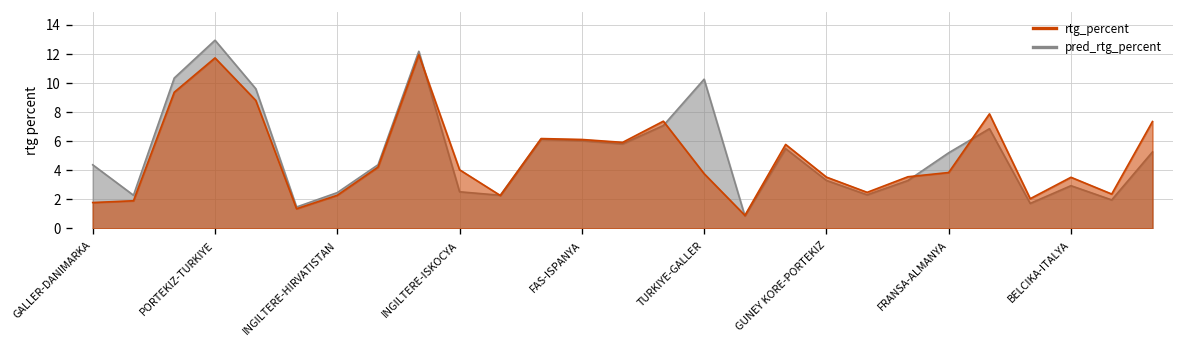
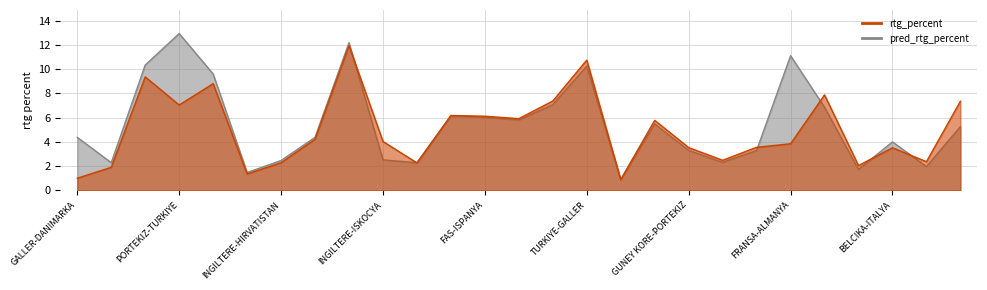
rtg_percent, GALLER-DANIMARKA: 1.8 -> 1.0
rtg_percent, PORTEKIZ-TURKIYE: 11.7 -> 7.0
rtg_percent, TURKIYE-GALLER: 3.8 -> 10.8
pred_rtg_percent, FRANSA-ALMANYA: 5.2 -> 11.1
pred_rtg_percent, BELCIKA-ITALYA: 2.9 -> 4.0
